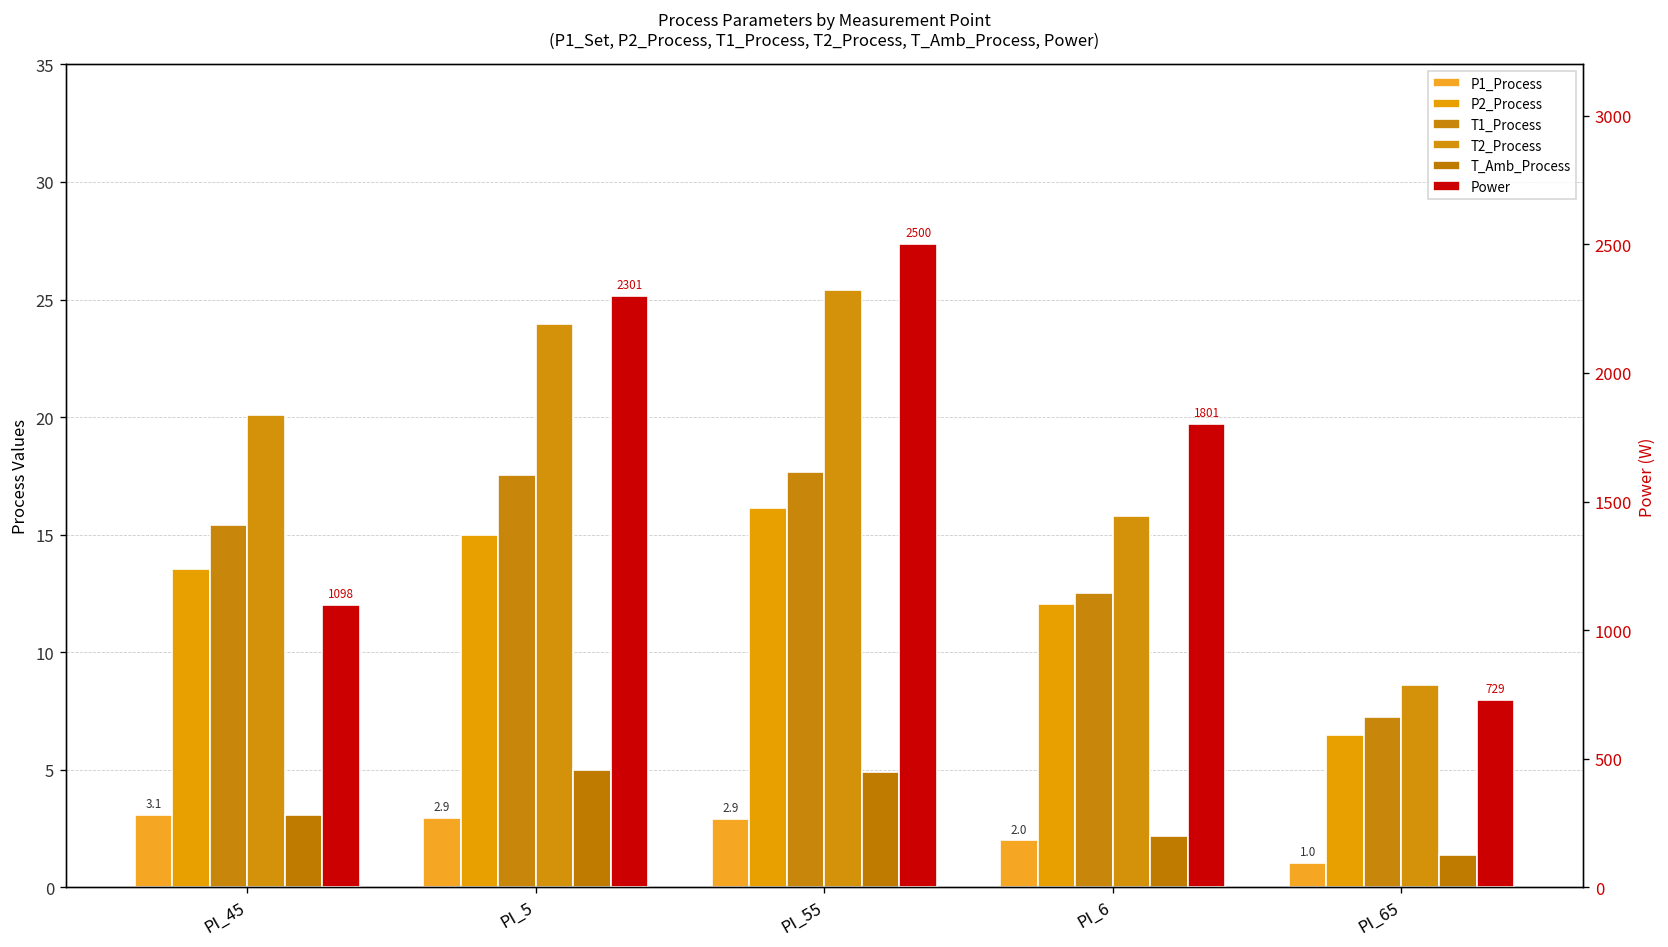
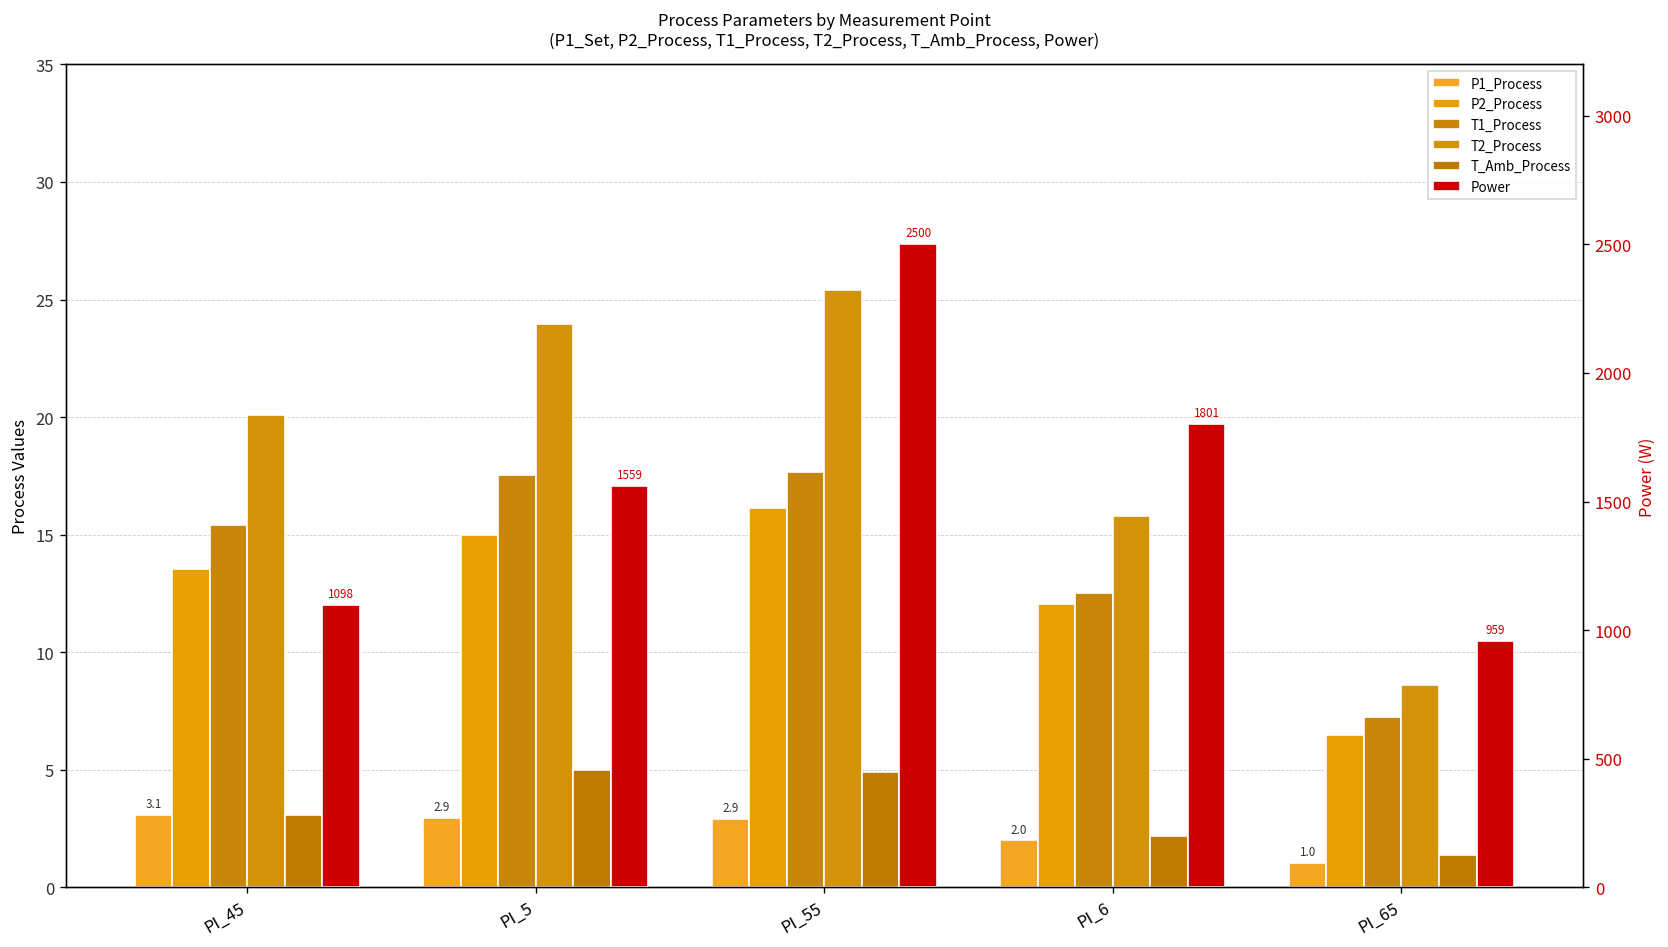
Power, PI_5: 2301 -> 1559
Power, PI_65: 729 -> 959
